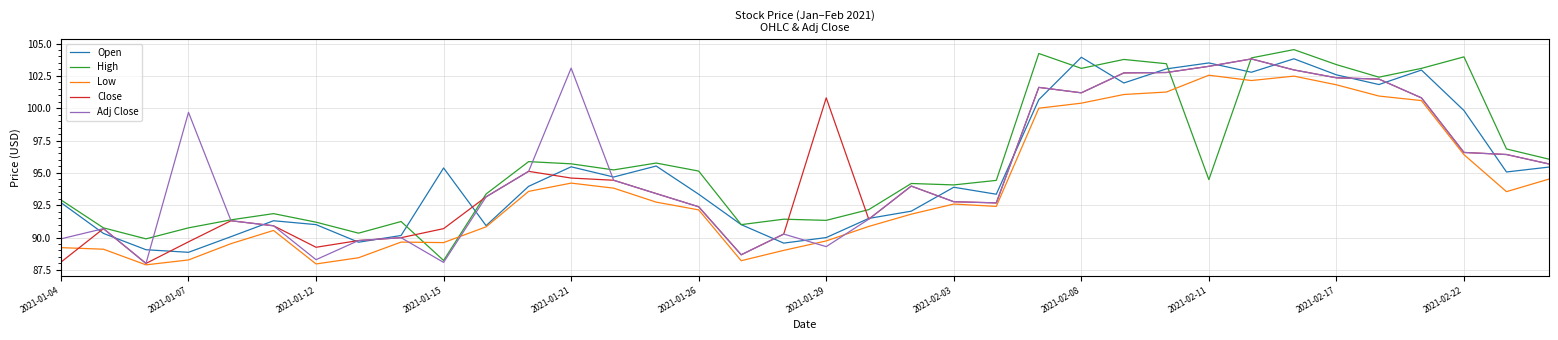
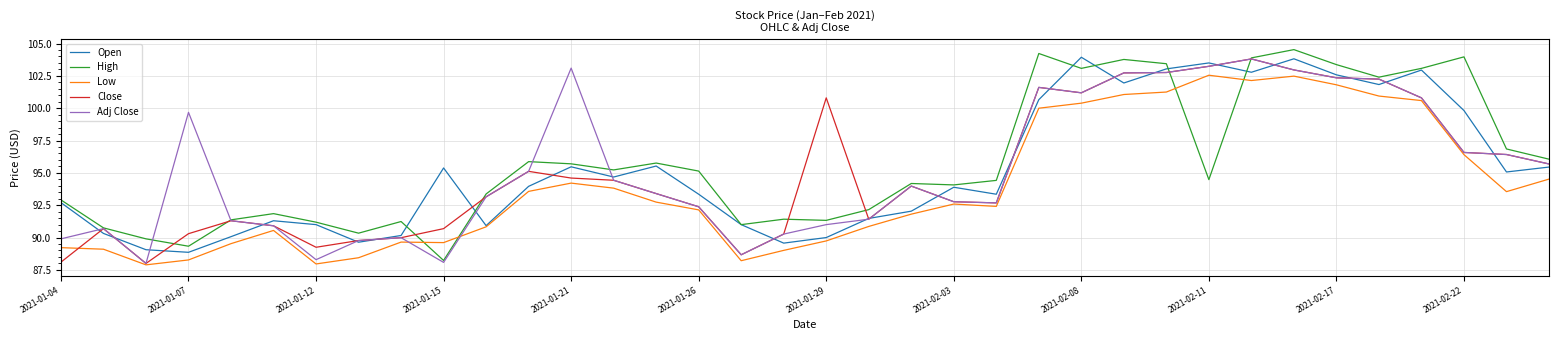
High, 2021-01-07: 90.8 -> 89.3
Close, 2021-01-07: 89.7 -> 90.3
Adj Close, 2021-01-29: 89.3 -> 91.0
